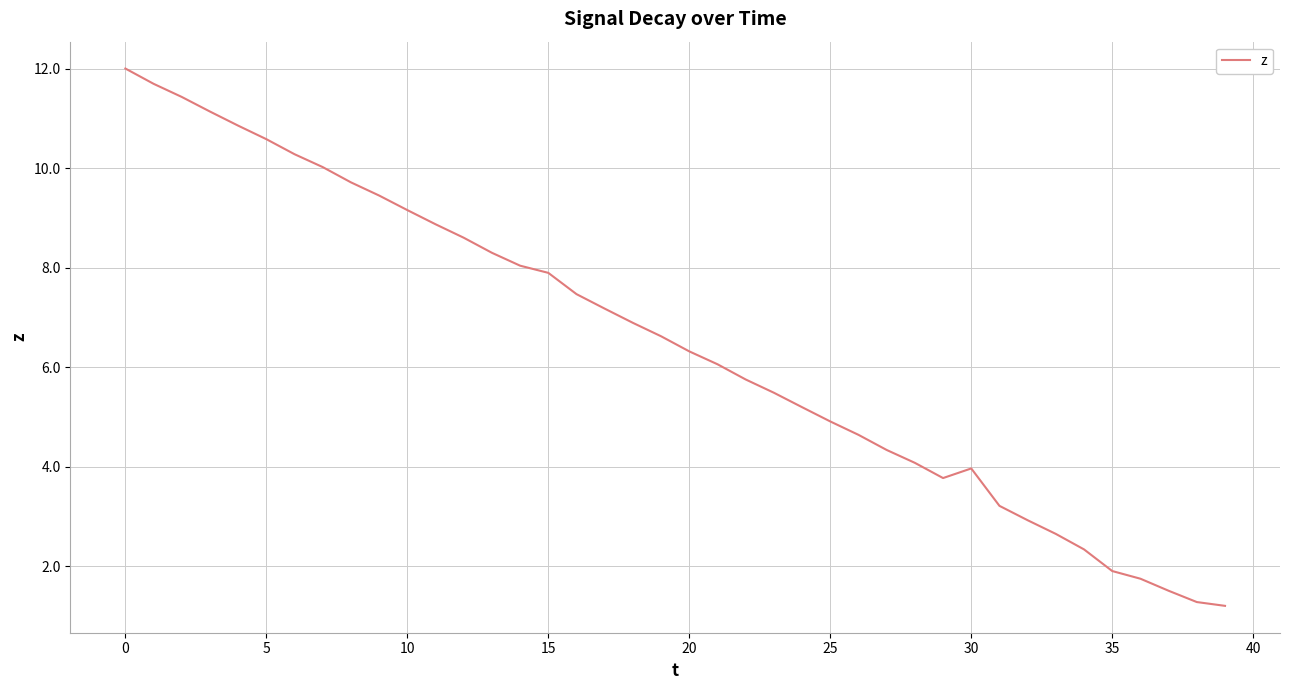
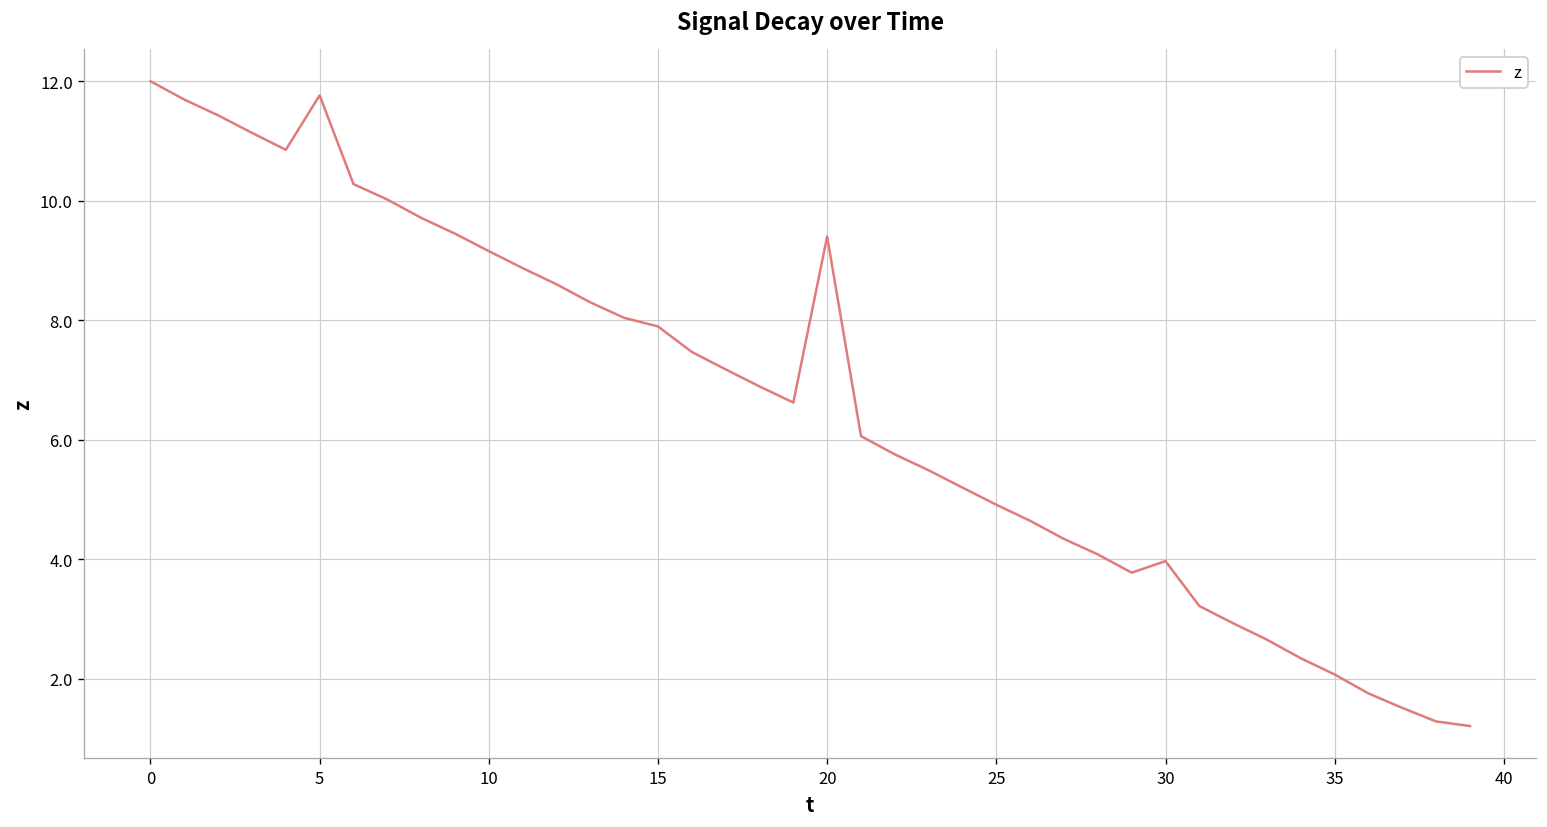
5: 10.6 -> 11.8
20: 6.3 -> 9.4
35: 1.9 -> 2.1
